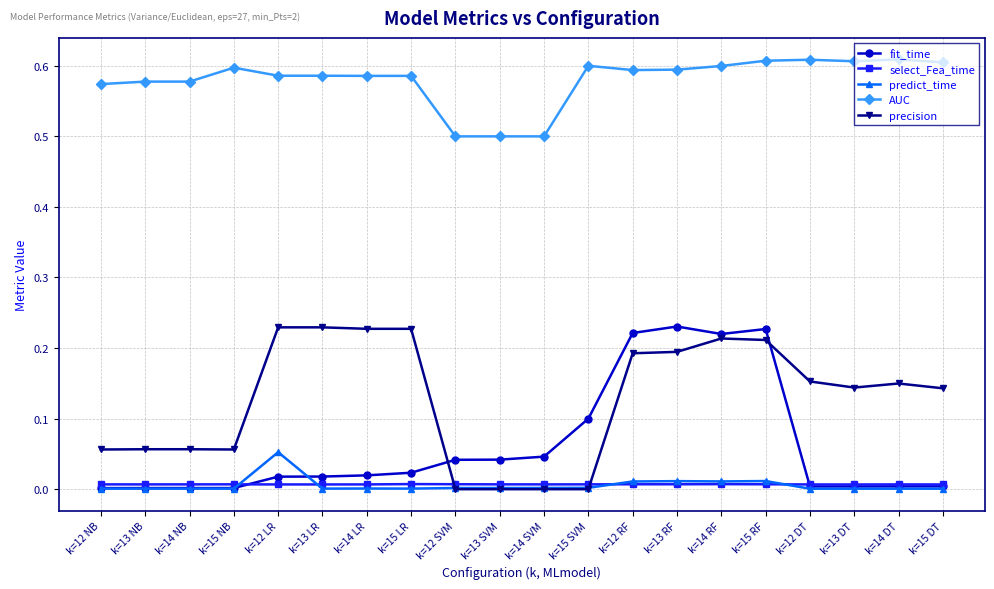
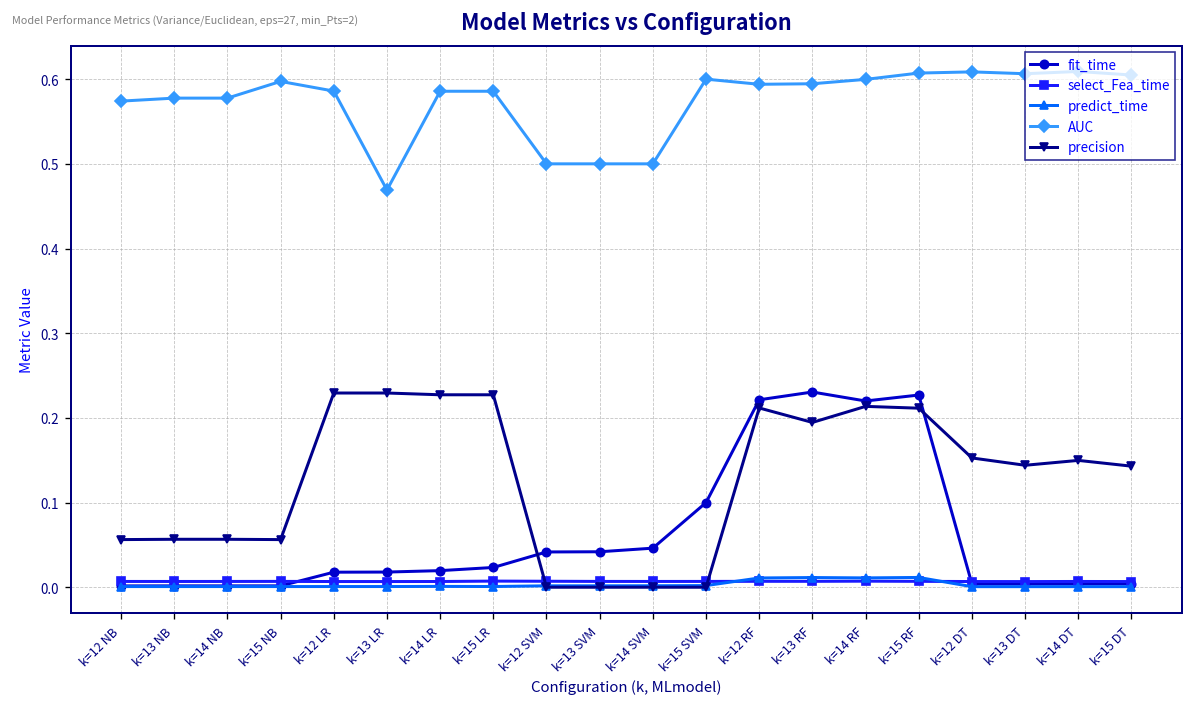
predict_time, k=12 LR: 0.05 -> 0.00
AUC, k=13 LR: 0.59 -> 0.47
precision, k=12 RF: 0.19 -> 0.21
